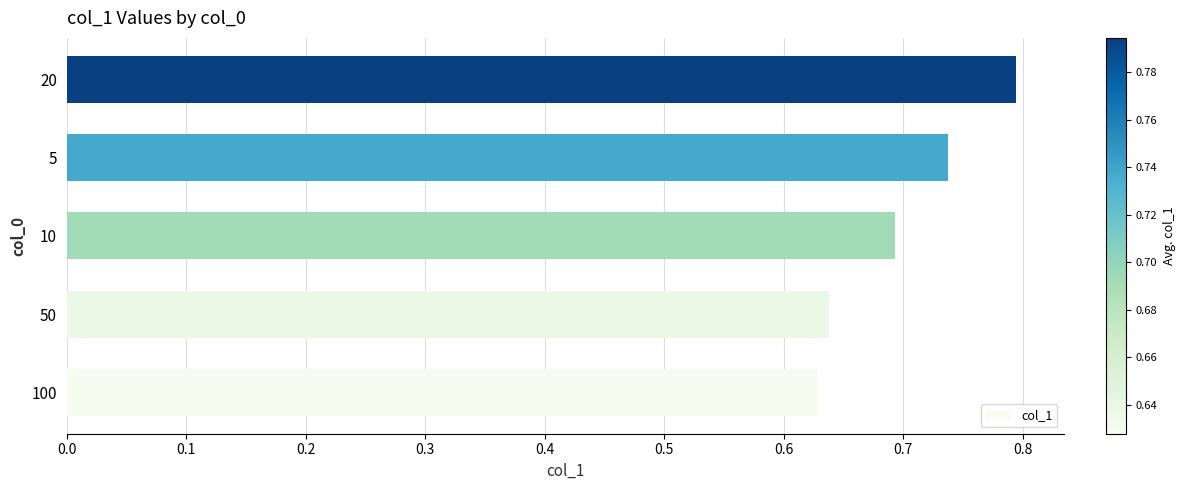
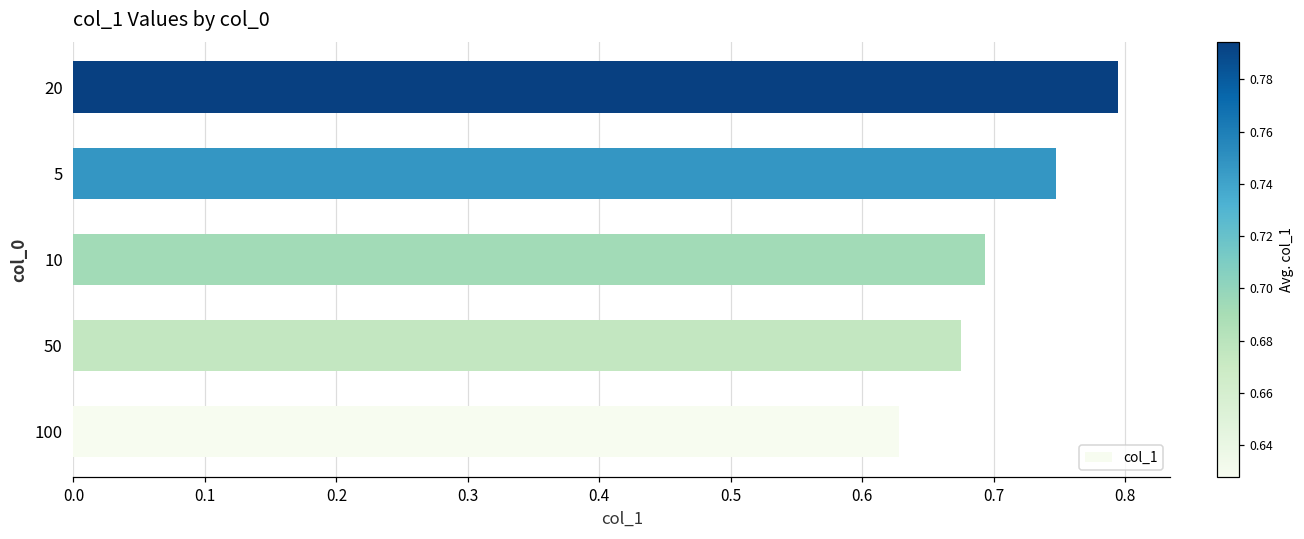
5: 0.738 -> 0.747
50: 0.638 -> 0.675
